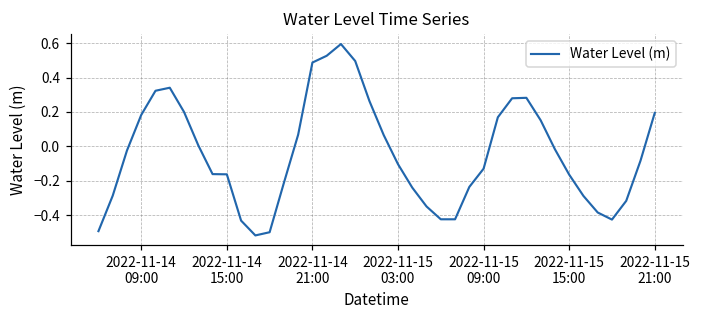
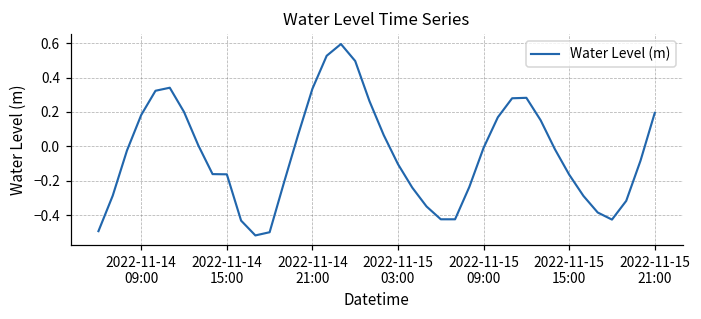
2022-11-14 21:00: 0.49 -> 0.33
2022-11-15 09:00: -0.13 -> -0.01
